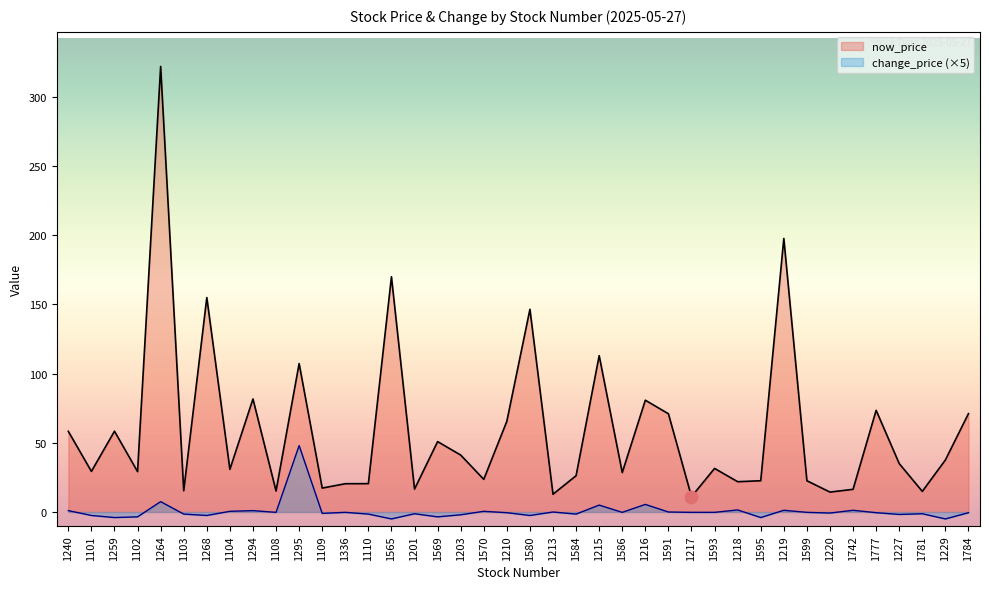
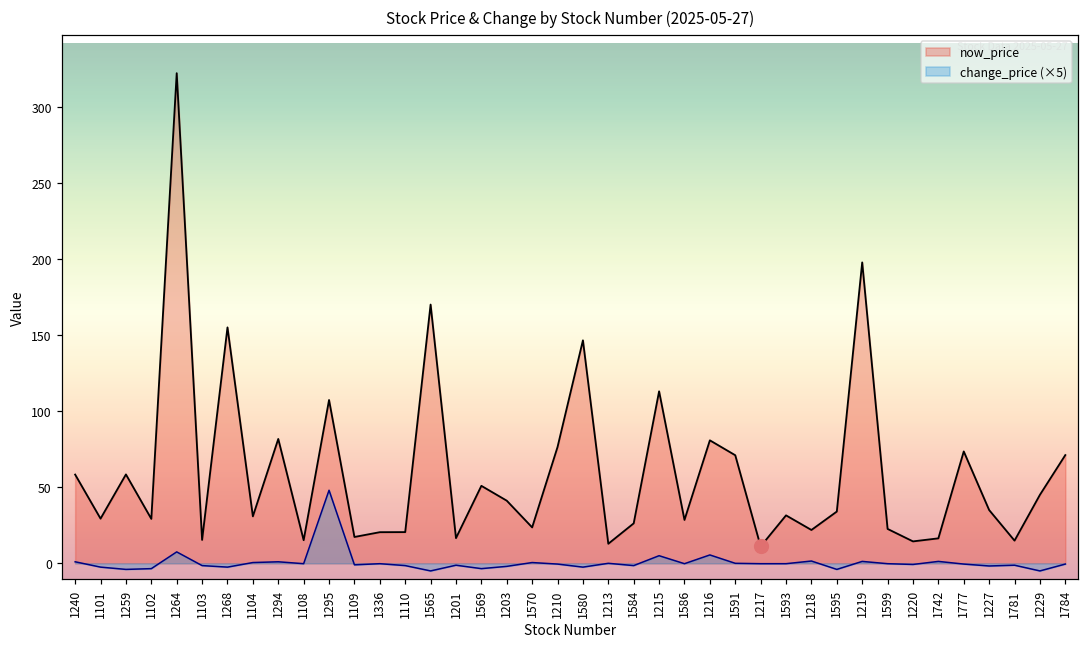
now_price, 1210: 66 -> 76
now_price, 1595: 23 -> 34
now_price, 1229: 38 -> 45
